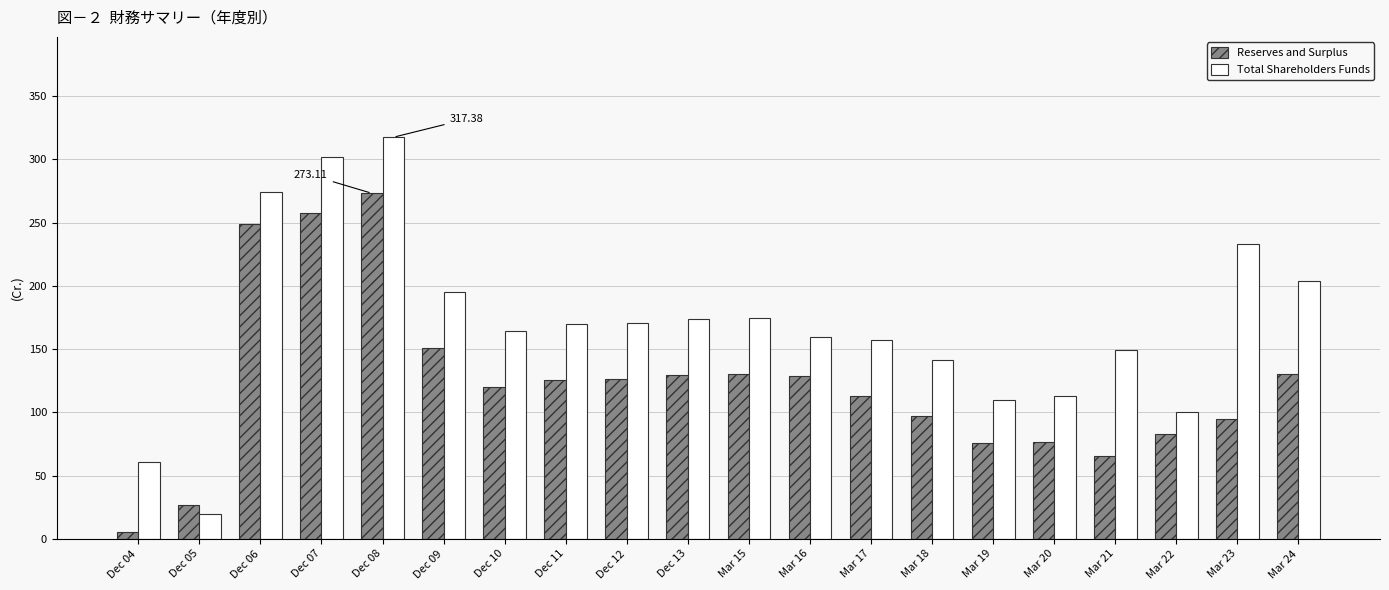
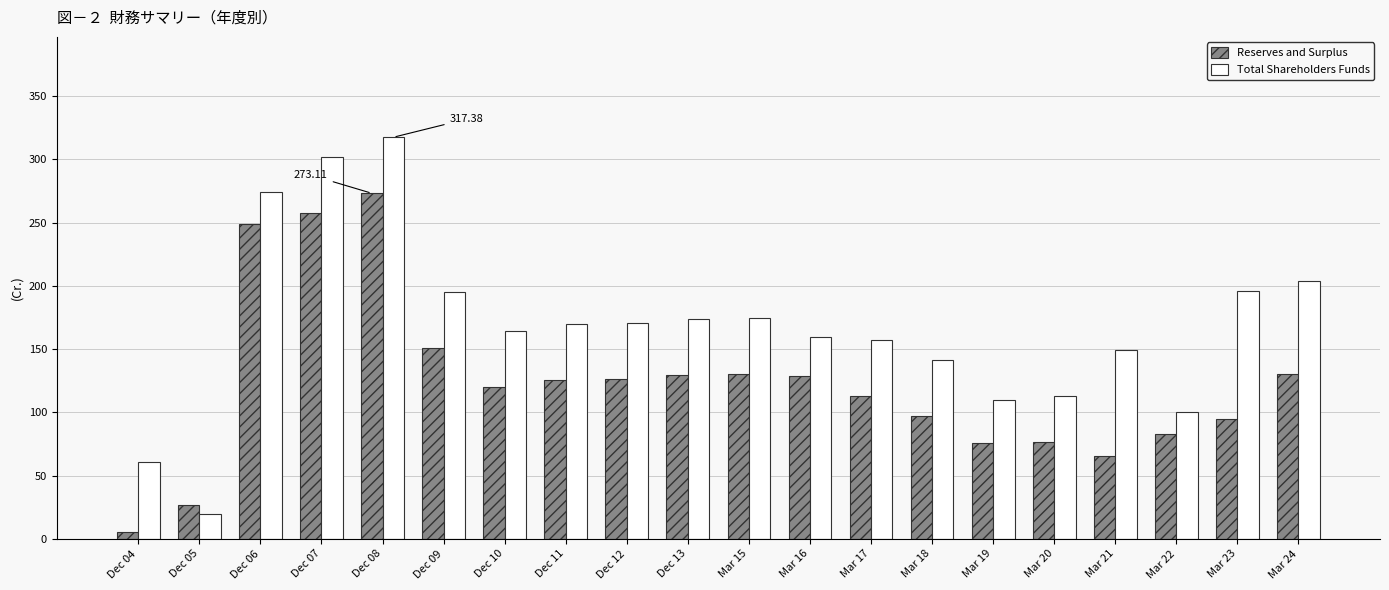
Total Shareholders Funds, Mar 23: 233 -> 196
